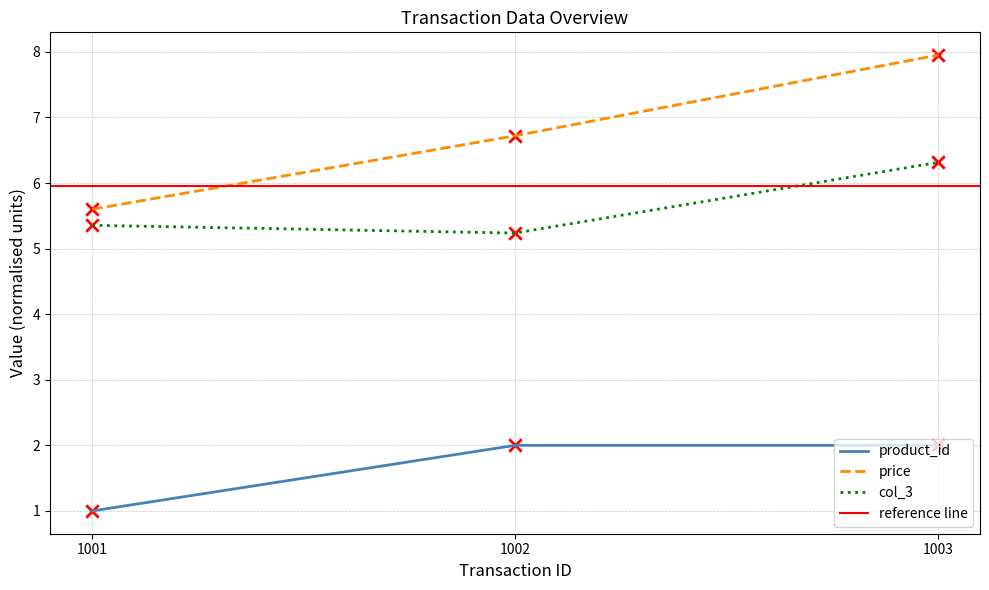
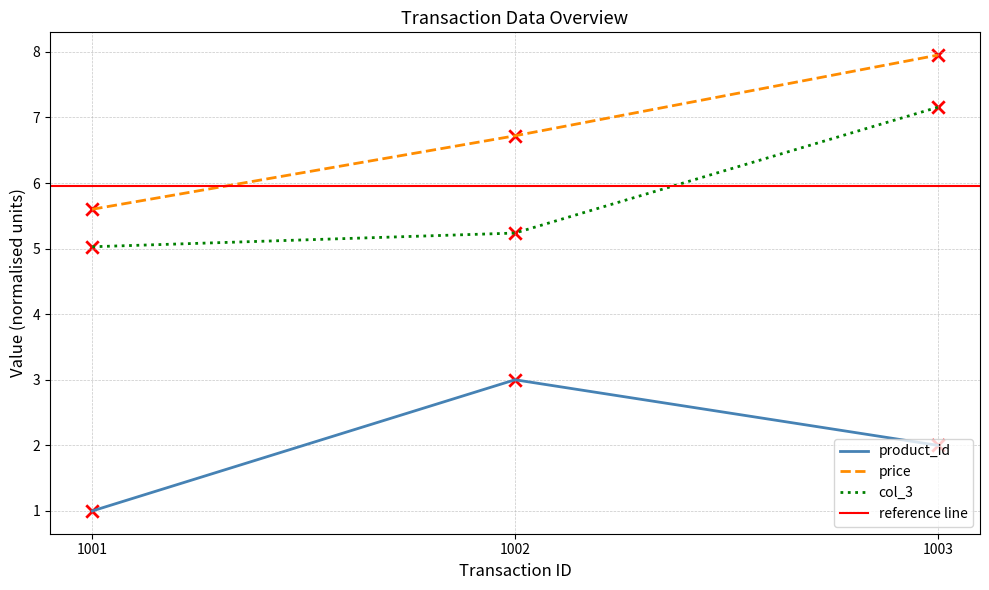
col_3, 1001: 5.4 -> 5.0
product_id, 1002: 2 -> 3
col_3, 1003: 6.3 -> 7.2
